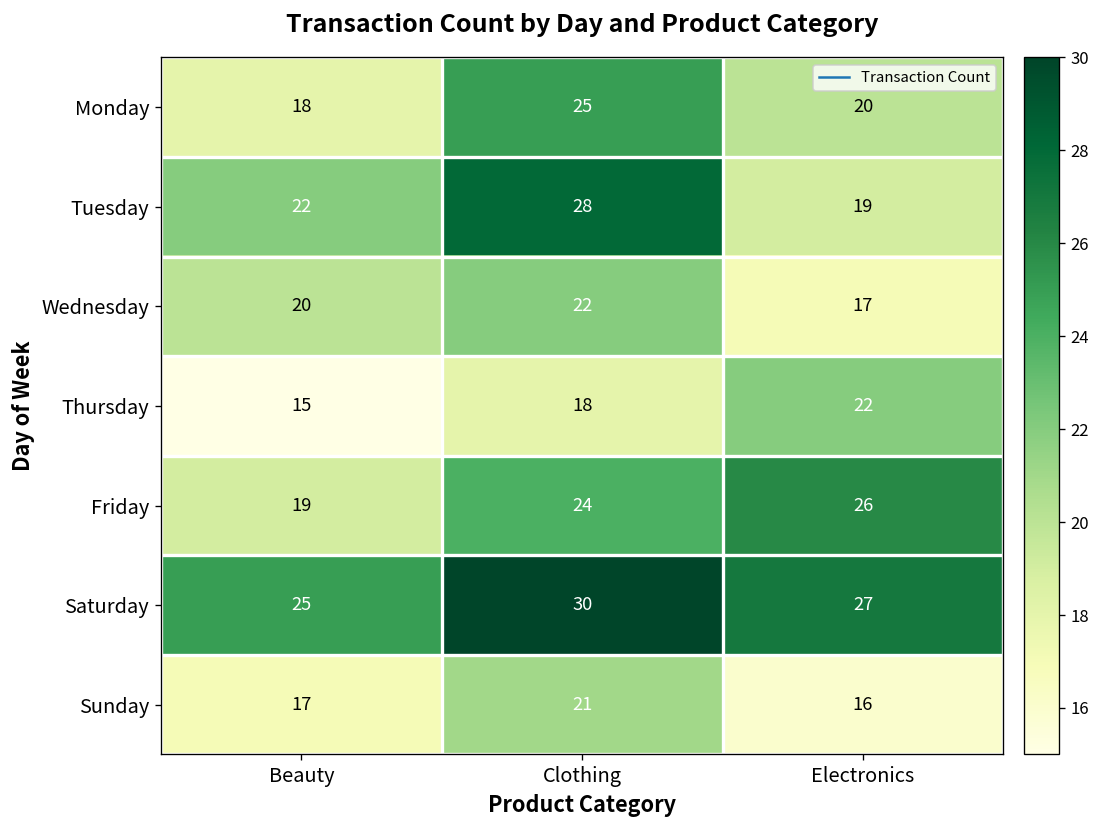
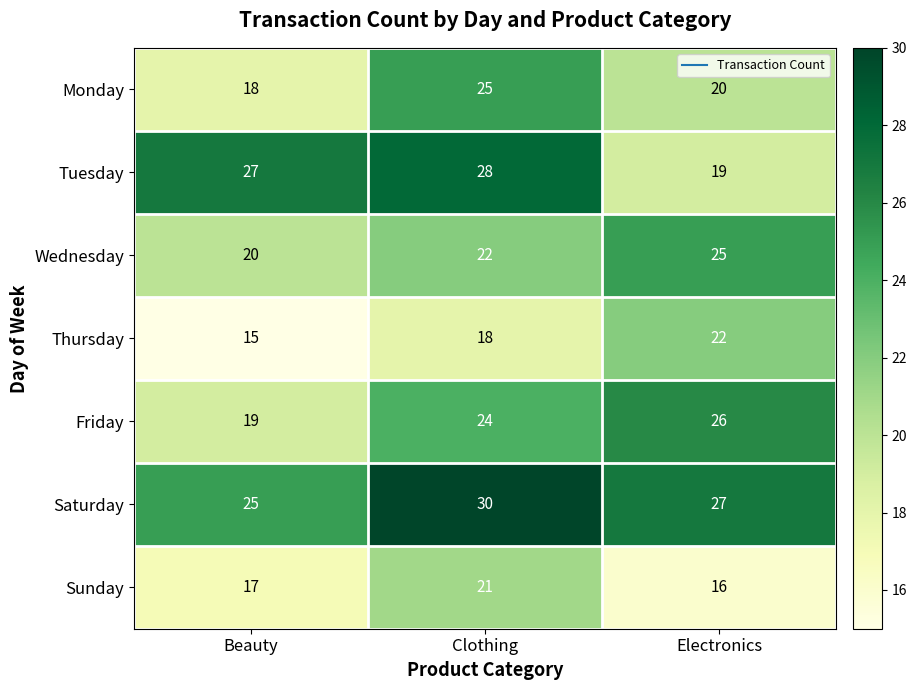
Tuesday, Beauty: 22 -> 27
Wednesday, Electronics: 17 -> 25
